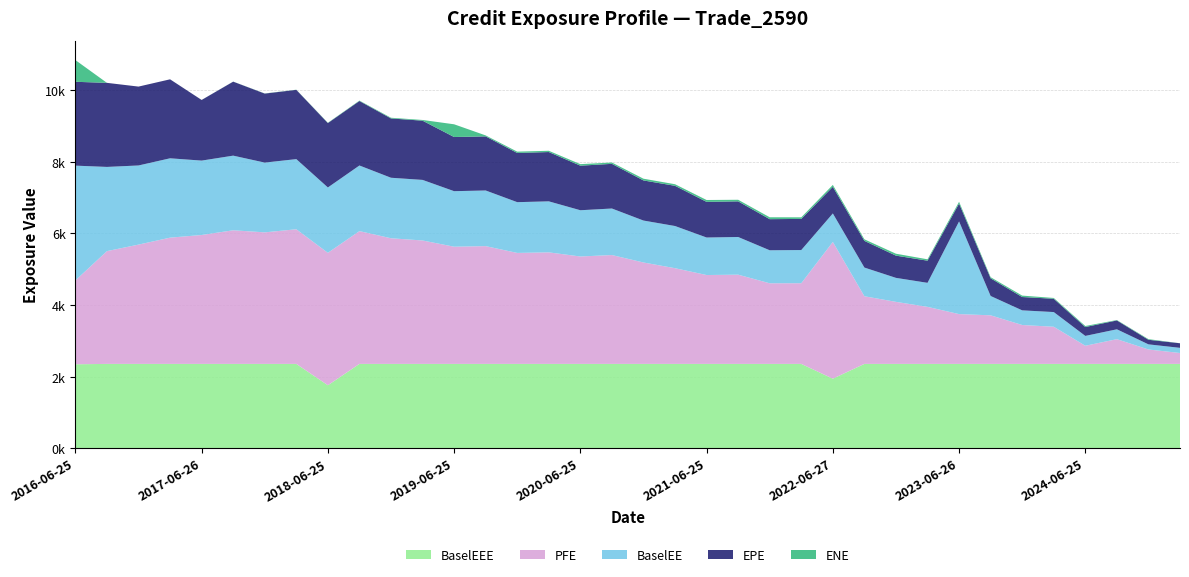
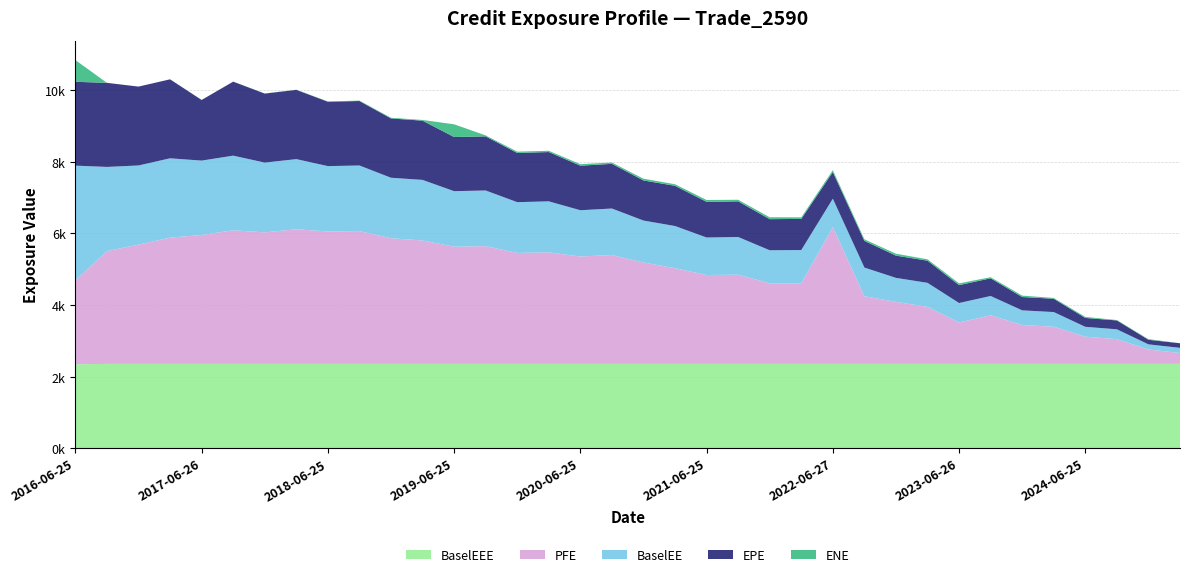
BaselEEE, 2018-06-25: 1800 -> 2400
BaselEEE, 2022-06-27: 1900 -> 2400
PFE, 2023-06-26: 1400 -> 1200
BaselEE, 2023-06-26: 2600 -> 500
PFE, 2024-06-25: 500 -> 800
